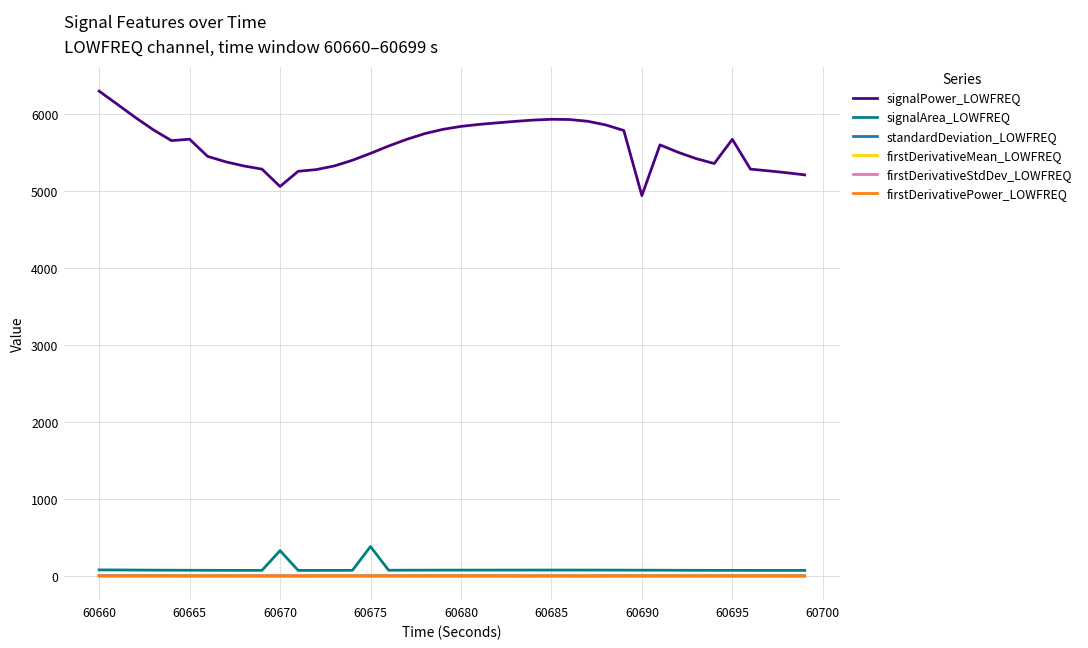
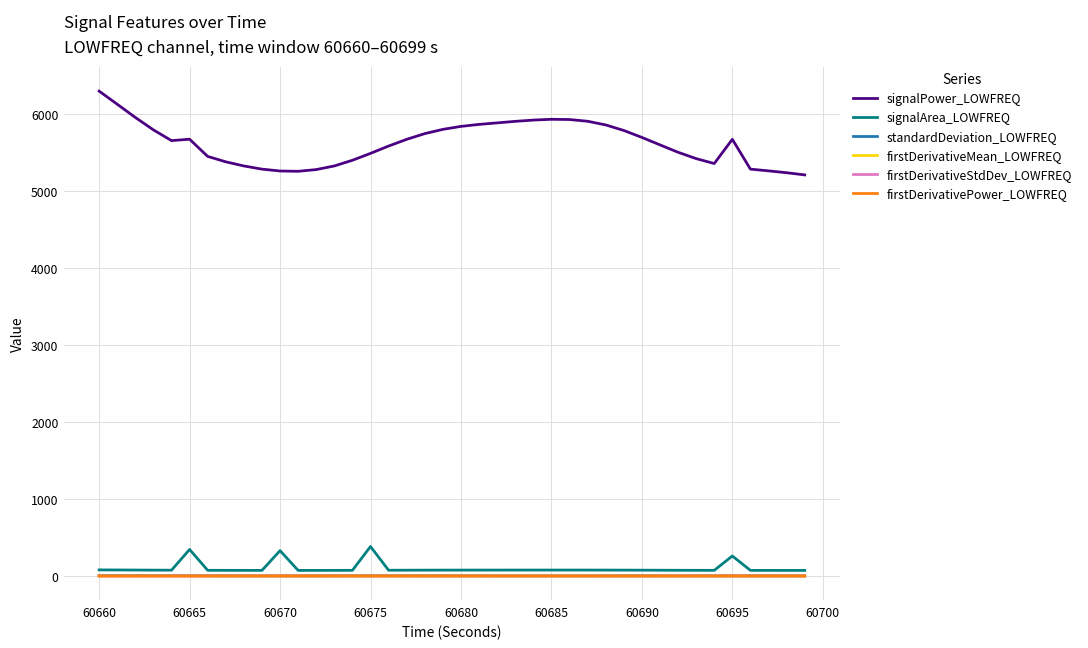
signalArea_LOWFREQ, 60665: 100 -> 300
signalPower_LOWFREQ, 60670: 5100 -> 5300
signalPower_LOWFREQ, 60690: 4900 -> 5700
signalArea_LOWFREQ, 60695: 100 -> 300
